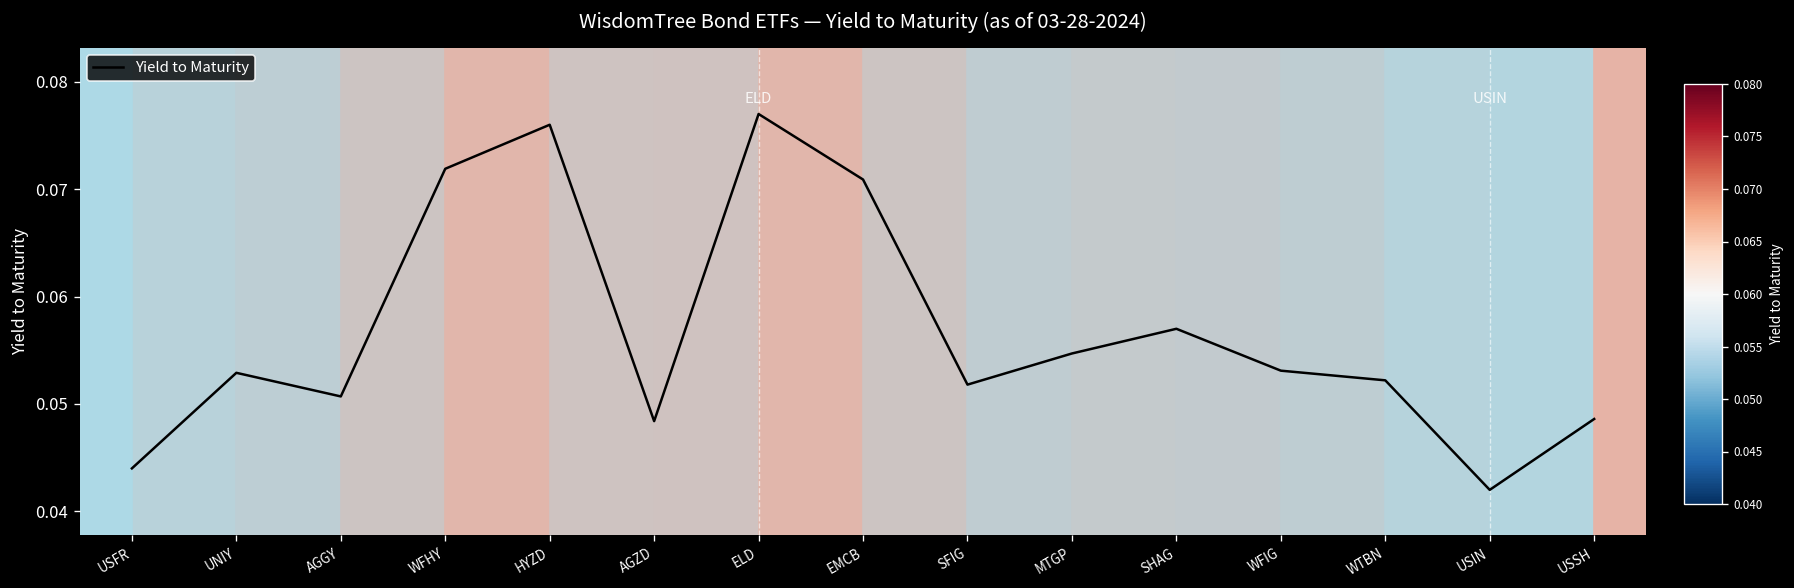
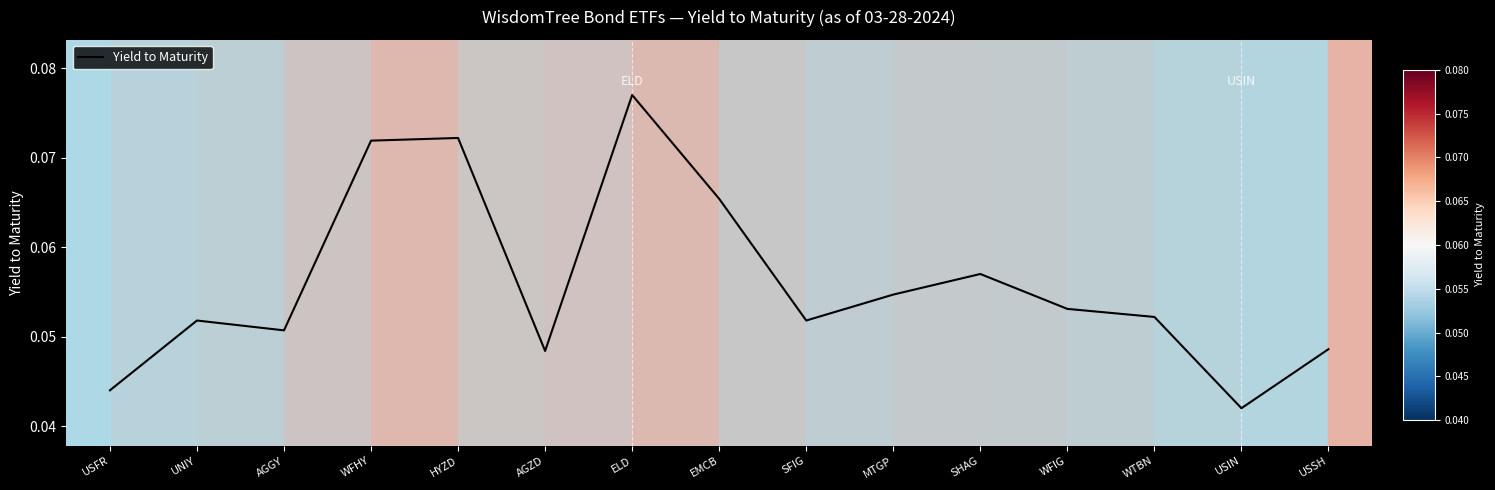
UNIY: 0.053 -> 0.052
HYZD: 0.076 -> 0.072
EMCB: 0.071 -> 0.065
